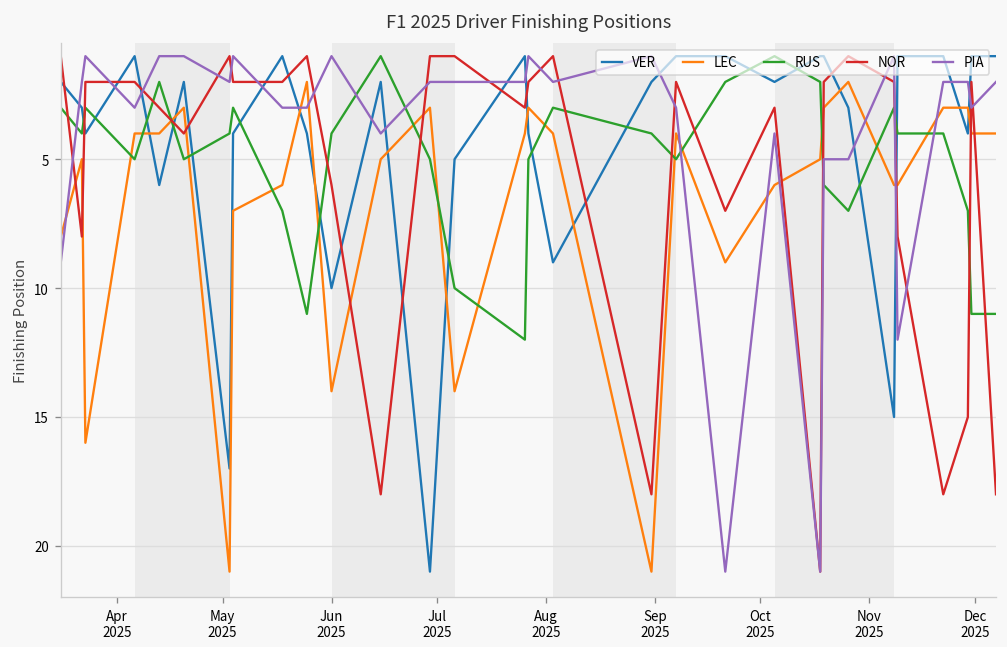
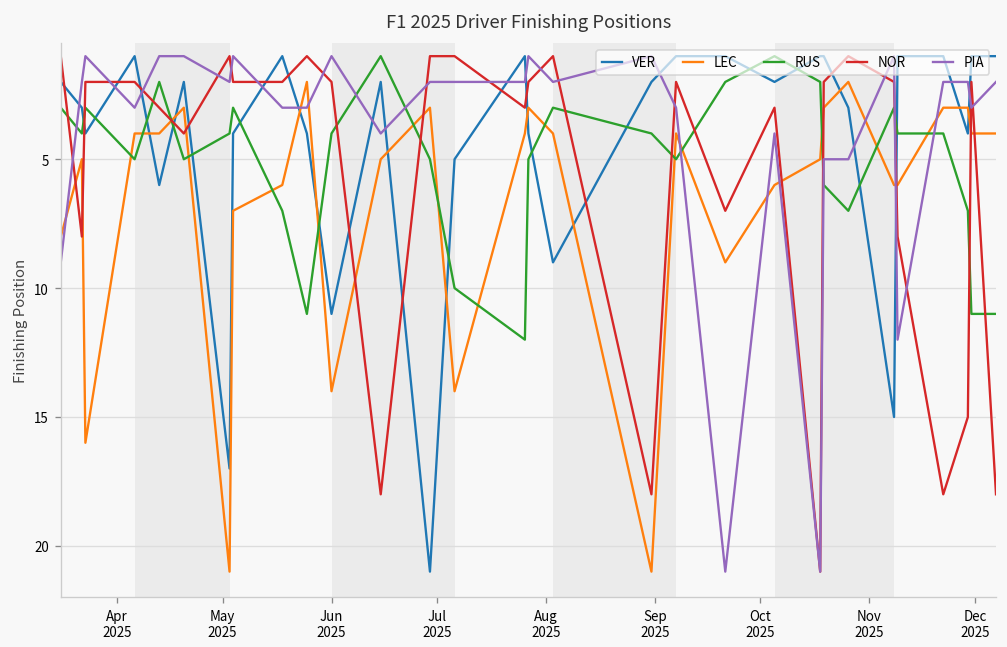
VER, Jun 2025: 10 -> 11
NOR, Jun 2025: 6 -> 2
